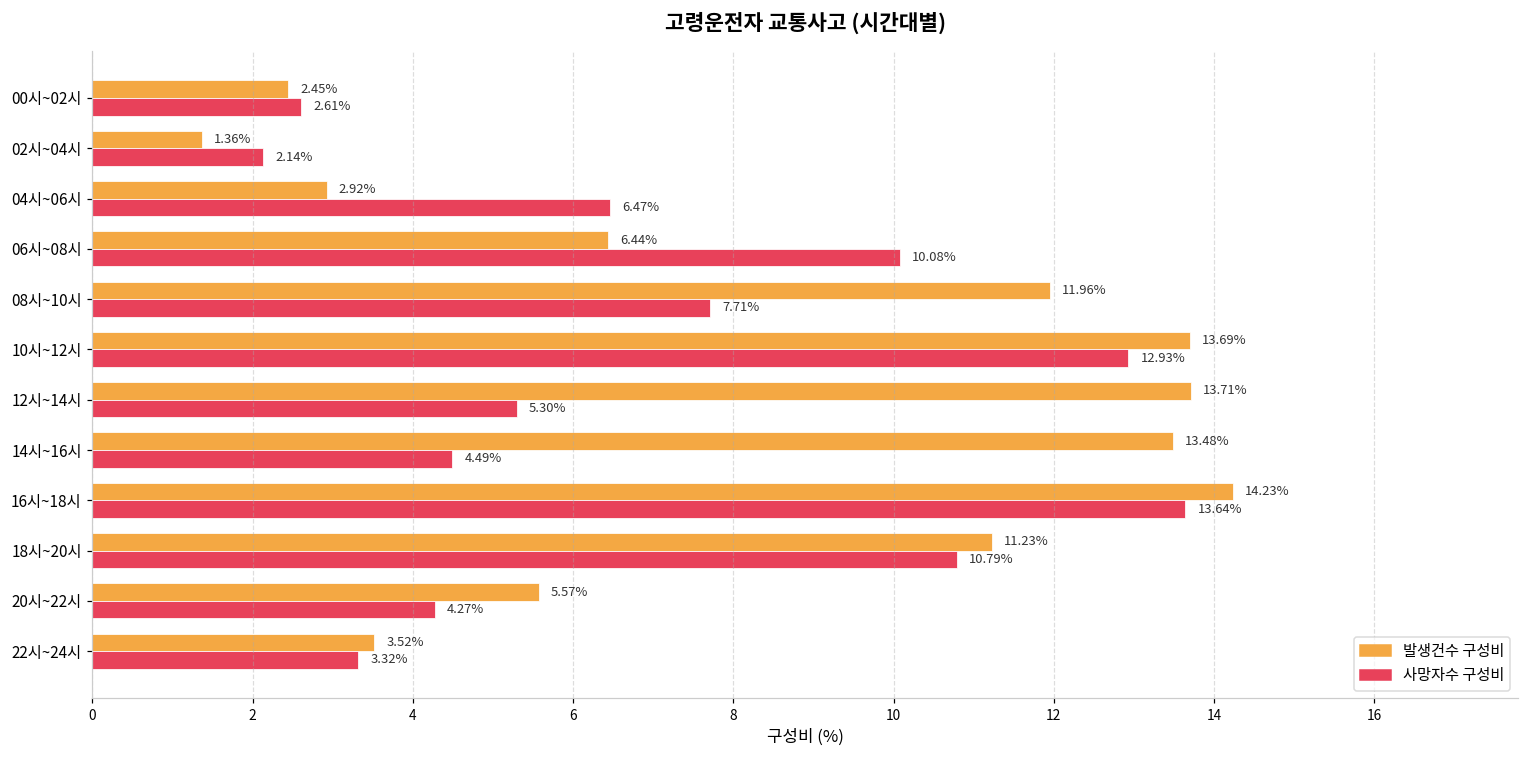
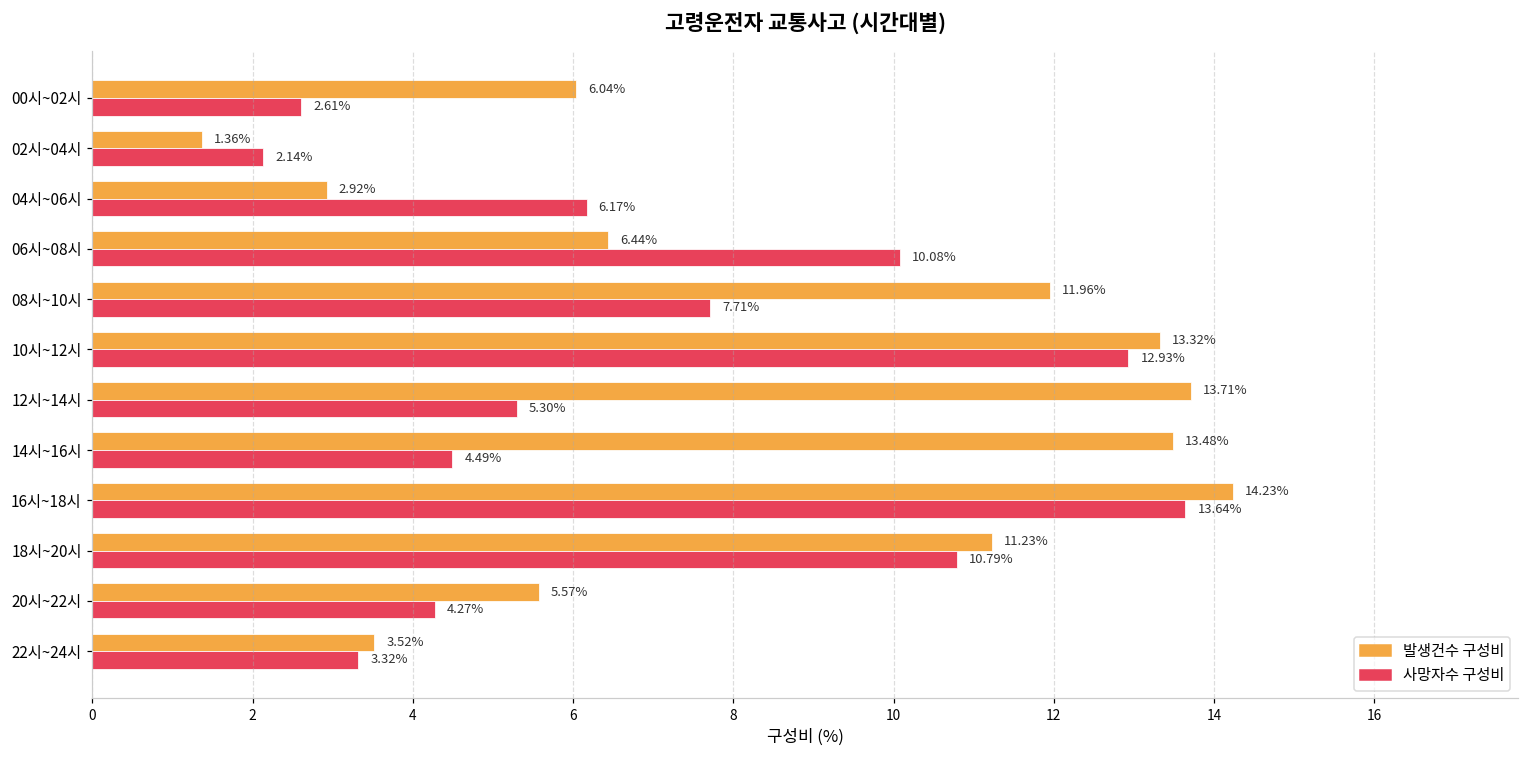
발생건수 구성비, 00시~02시: 2.45% -> 6.04%
사망자수 구성비, 04시~06시: 6.47% -> 6.17%
발생건수 구성비, 10시~12시: 13.69% -> 13.32%
